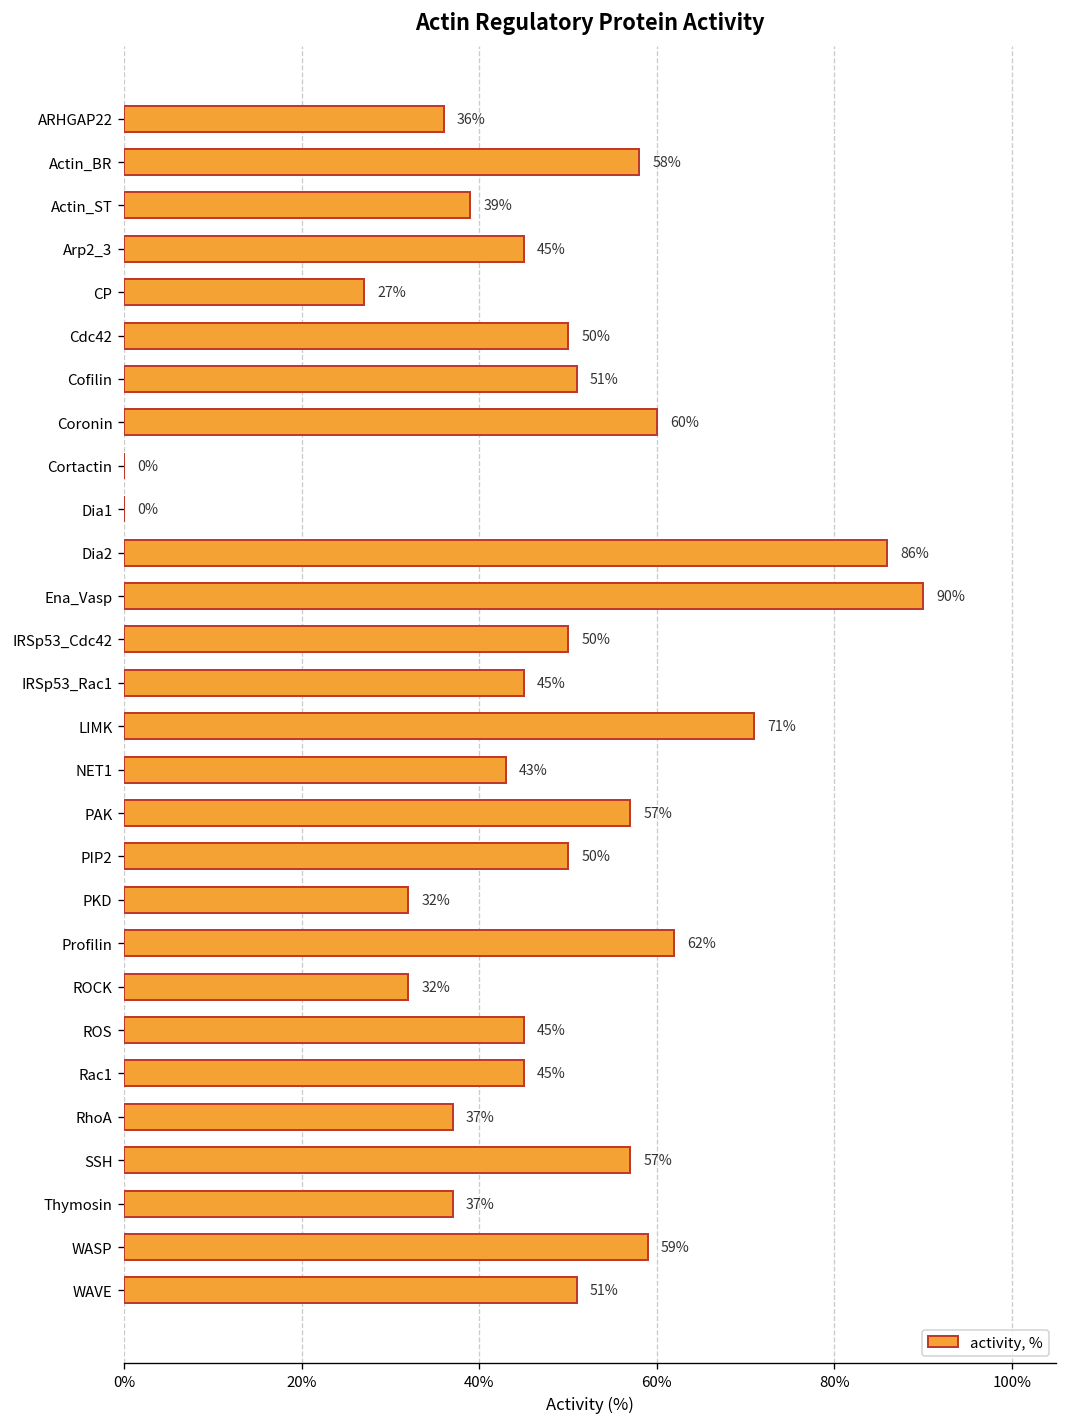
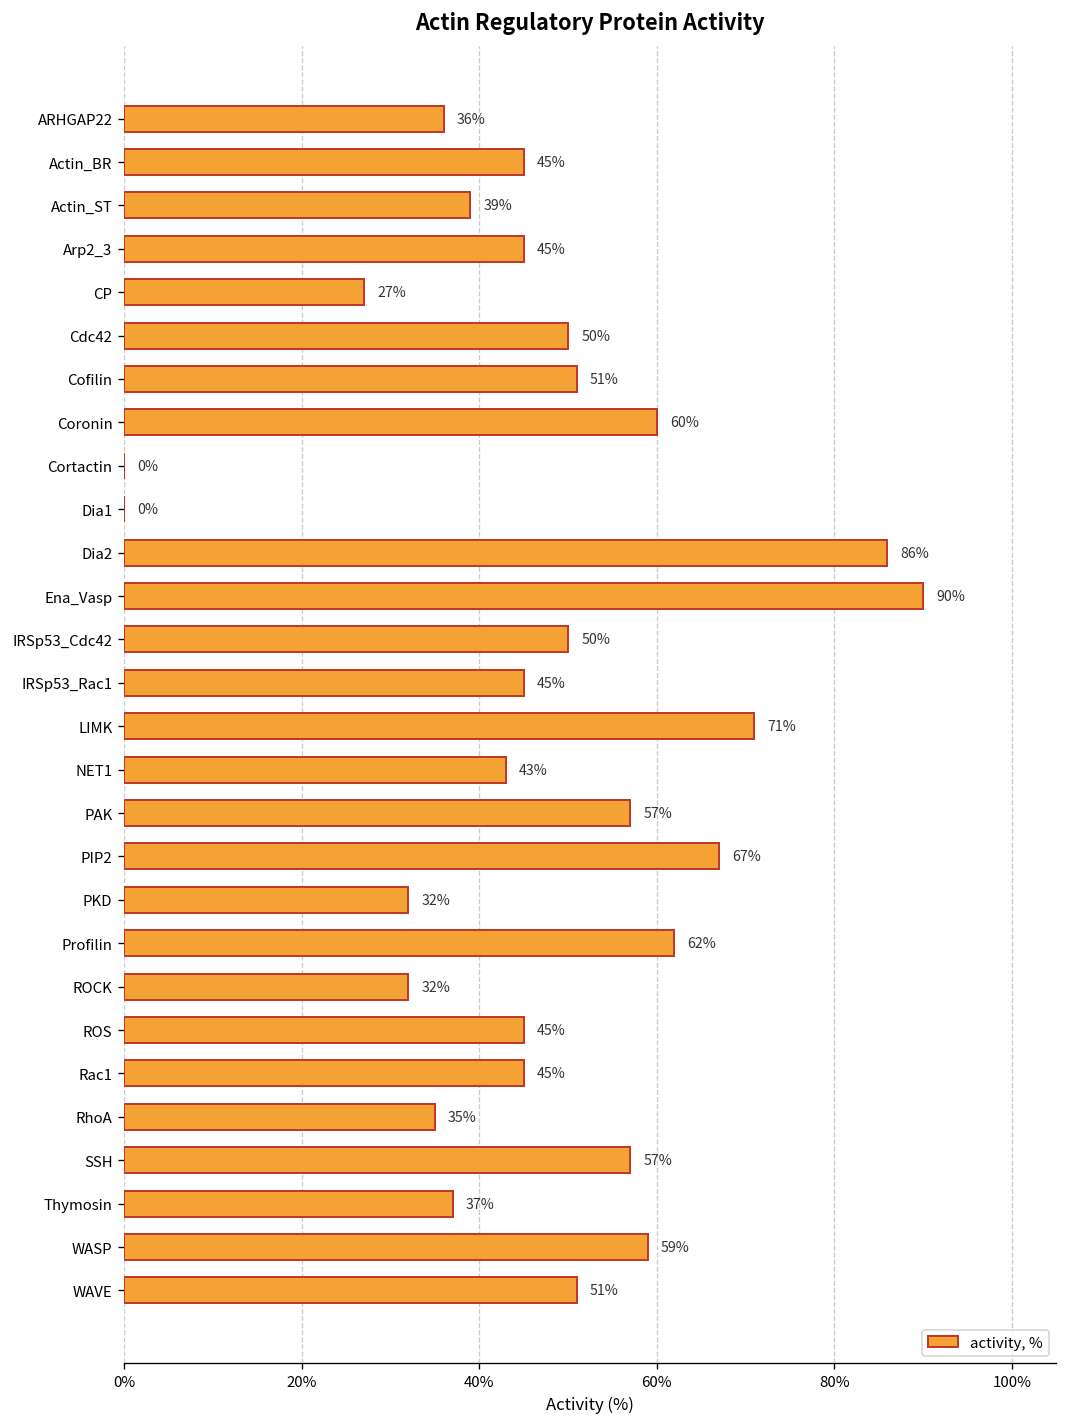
Actin_BR: 58% -> 45%
PIP2: 50% -> 67%
RhoA: 37% -> 35%
